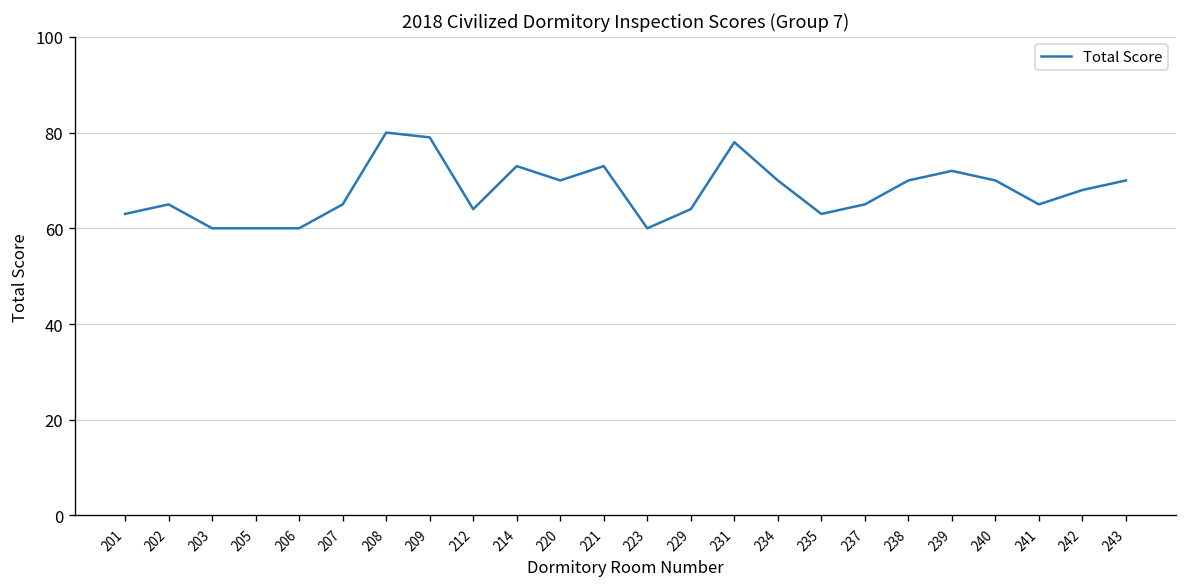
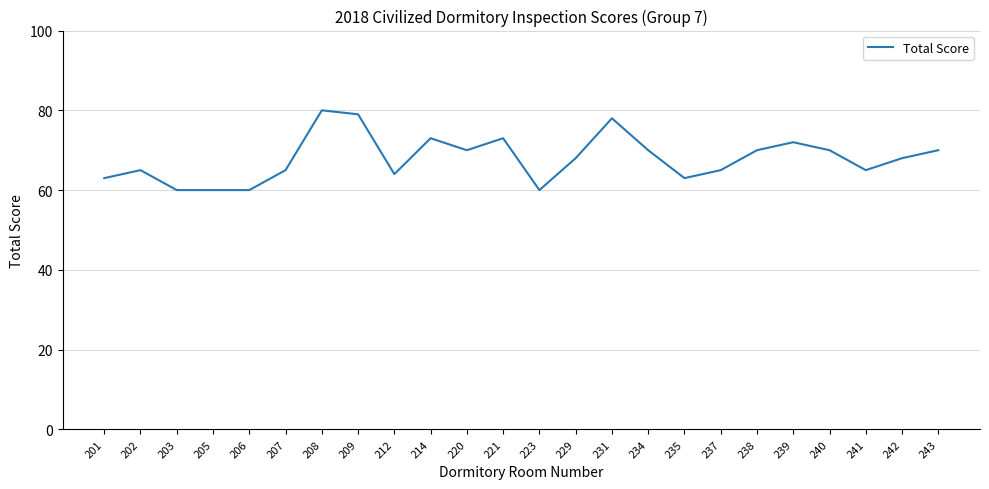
229: 64 -> 68
